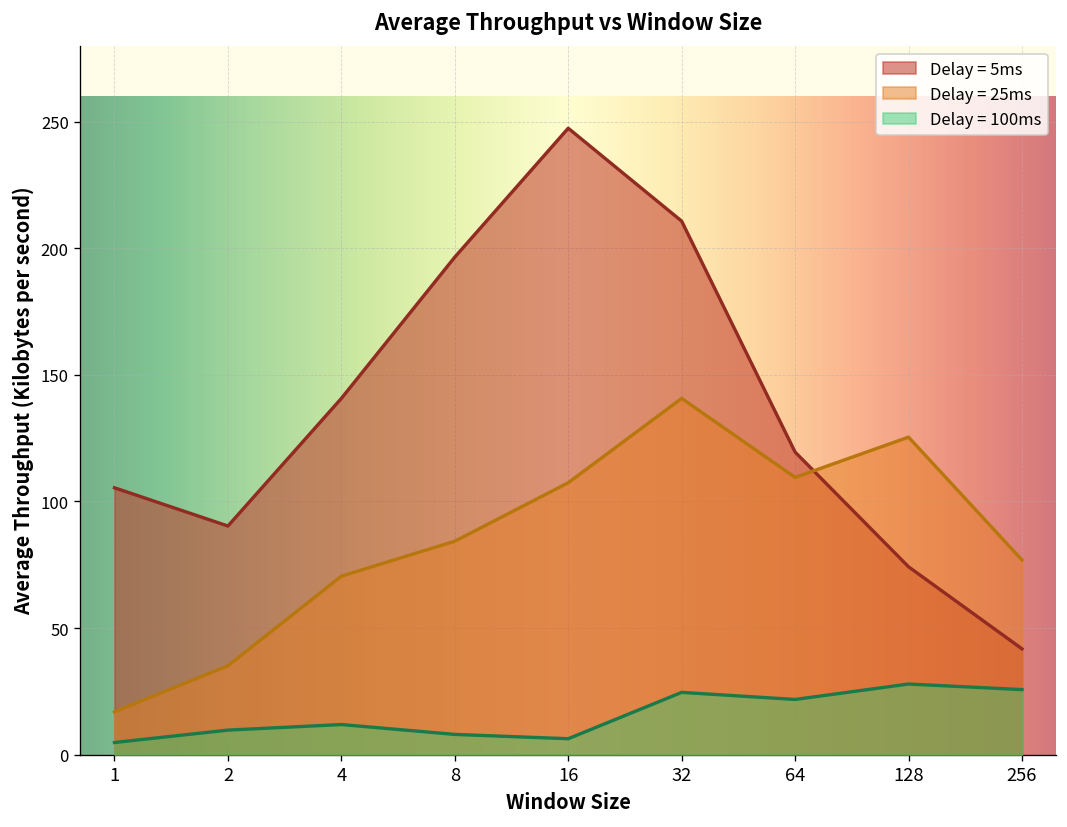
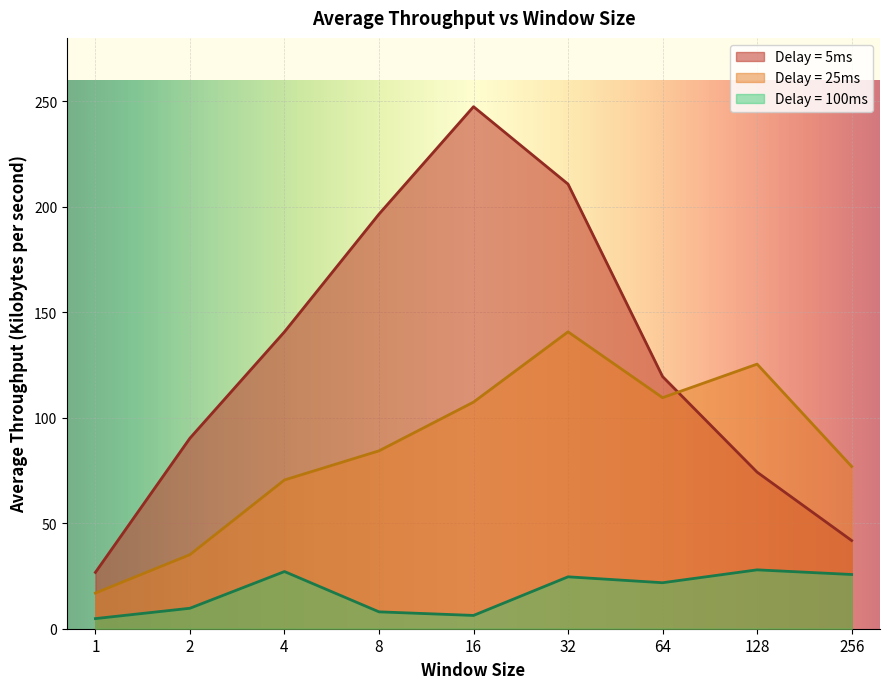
Delay = 5ms, 1: 105 -> 27
Delay = 100ms, 4: 12 -> 27
